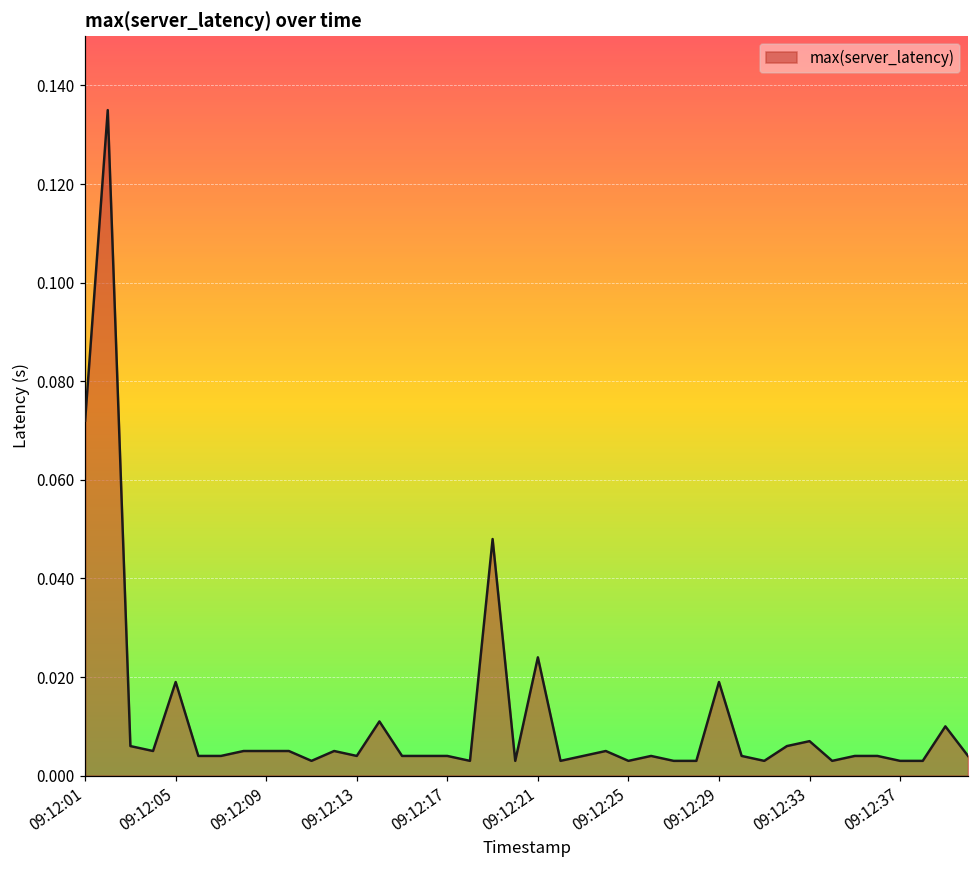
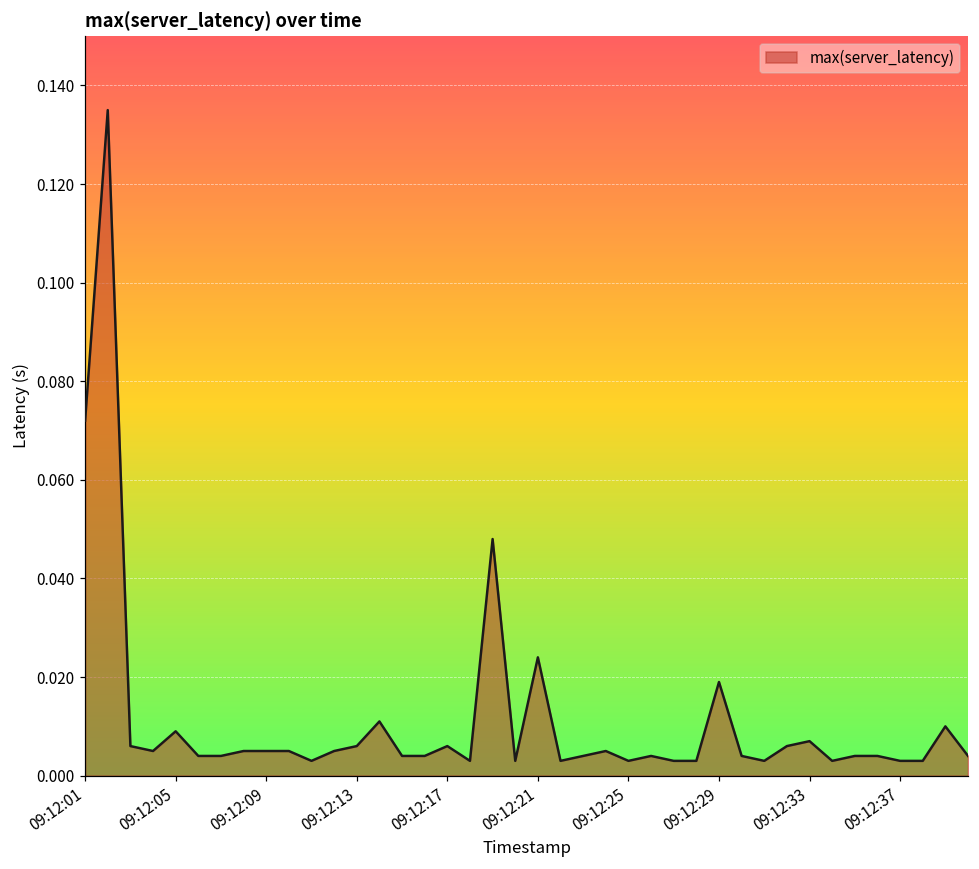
09:12:05: 0.019 -> 0.009
09:12:13: 0.004 -> 0.006
09:12:17: 0.004 -> 0.006
